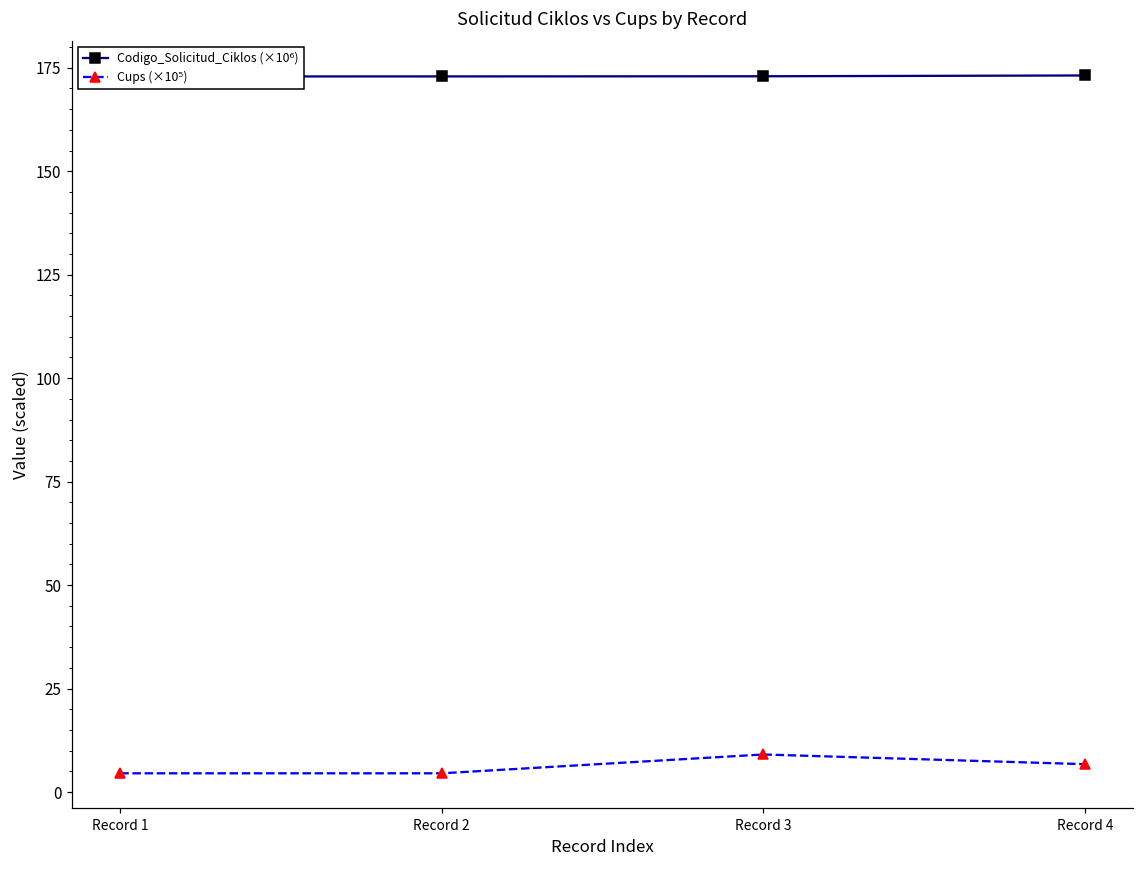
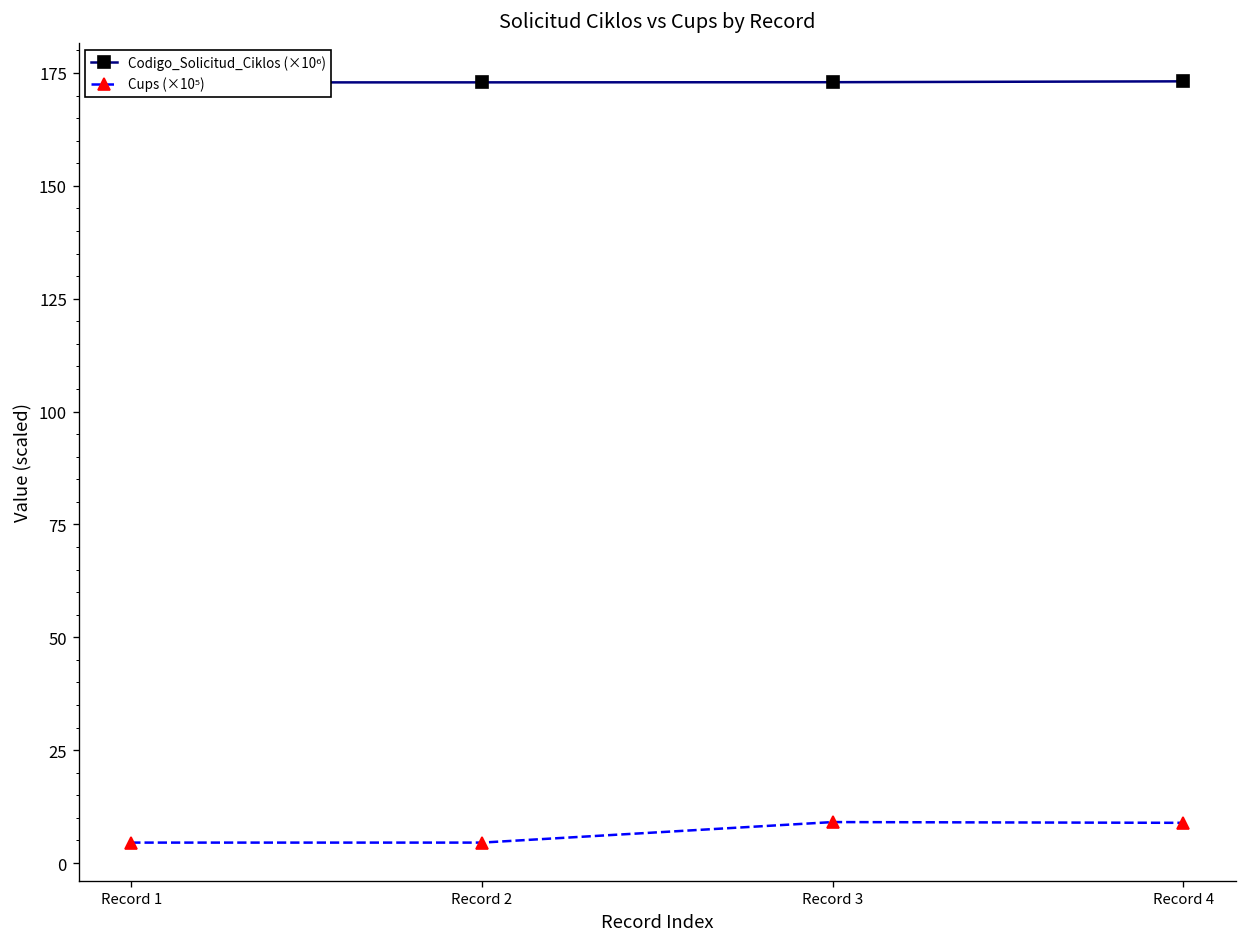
Cups (×10⁵), Record 4: 7 -> 9
